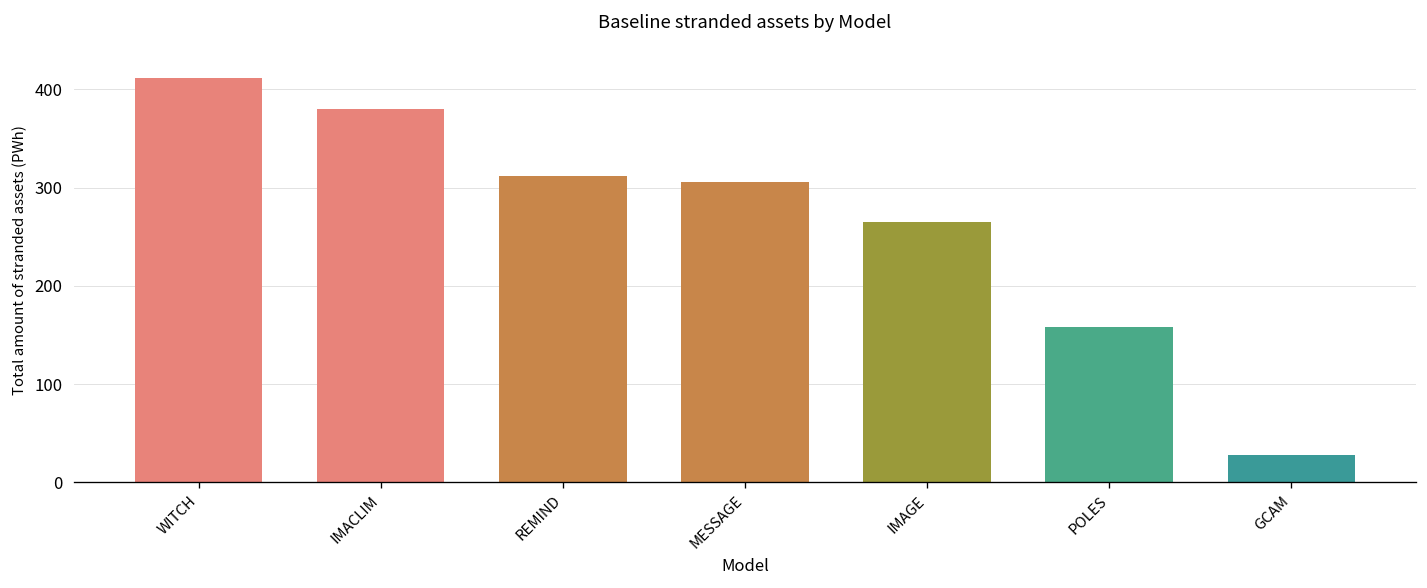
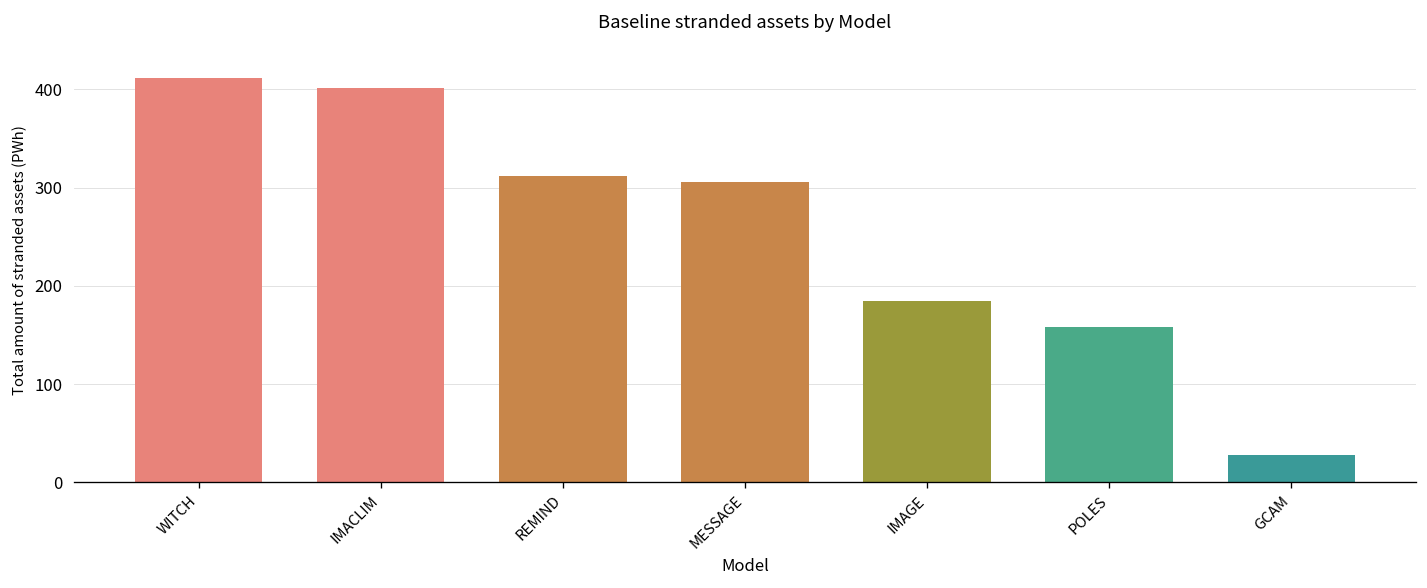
IMACLIM: 380 -> 400
IMAGE: 260 -> 180
